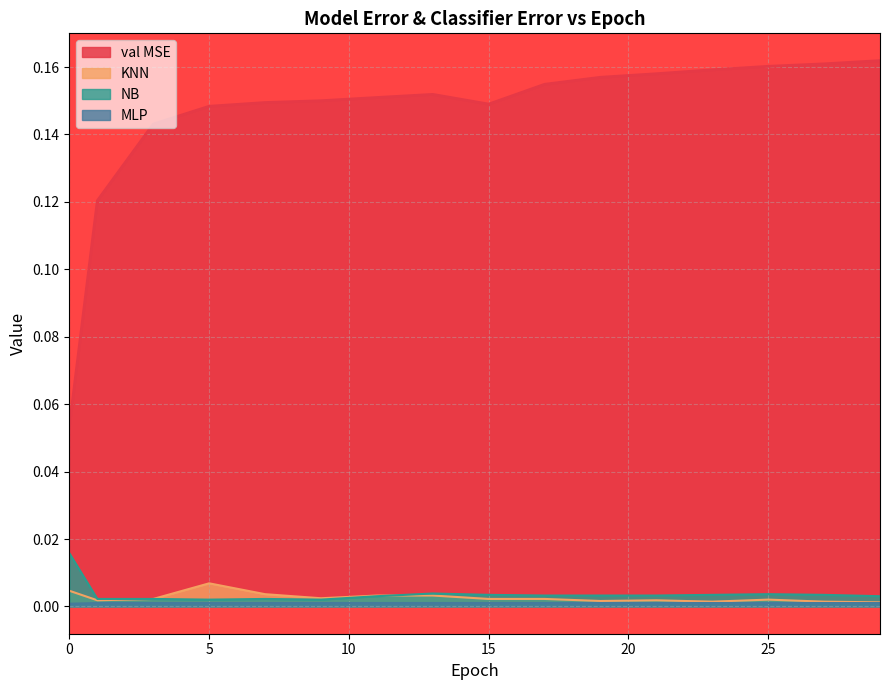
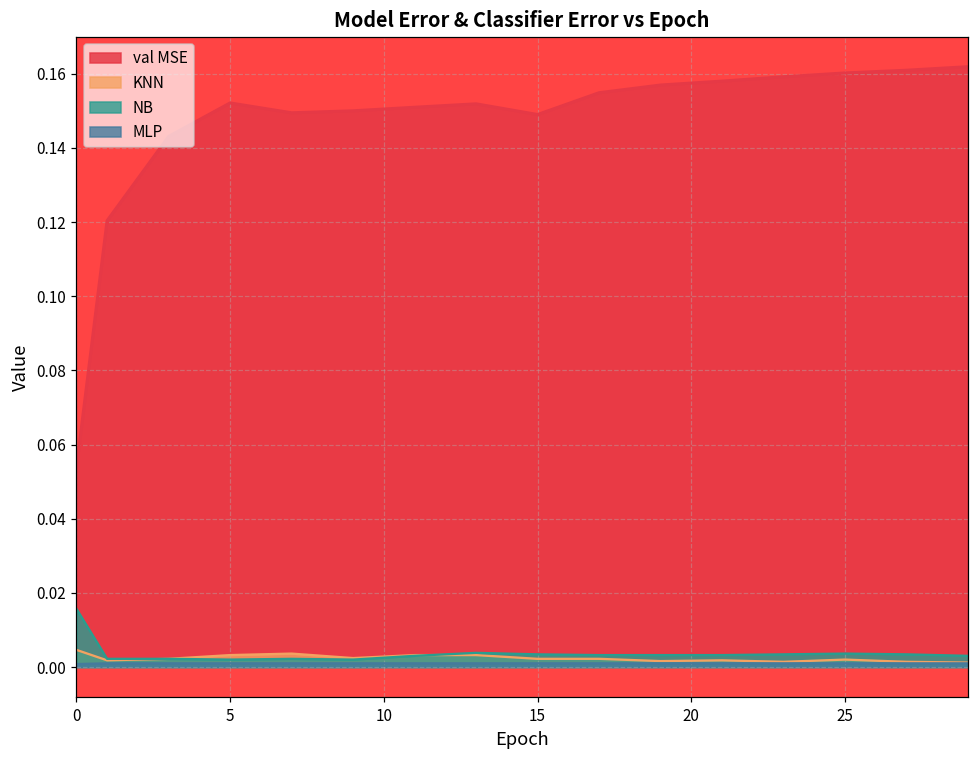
val MSE, 5: 0.148 -> 0.152
KNN, 5: 0.007 -> 0.003
